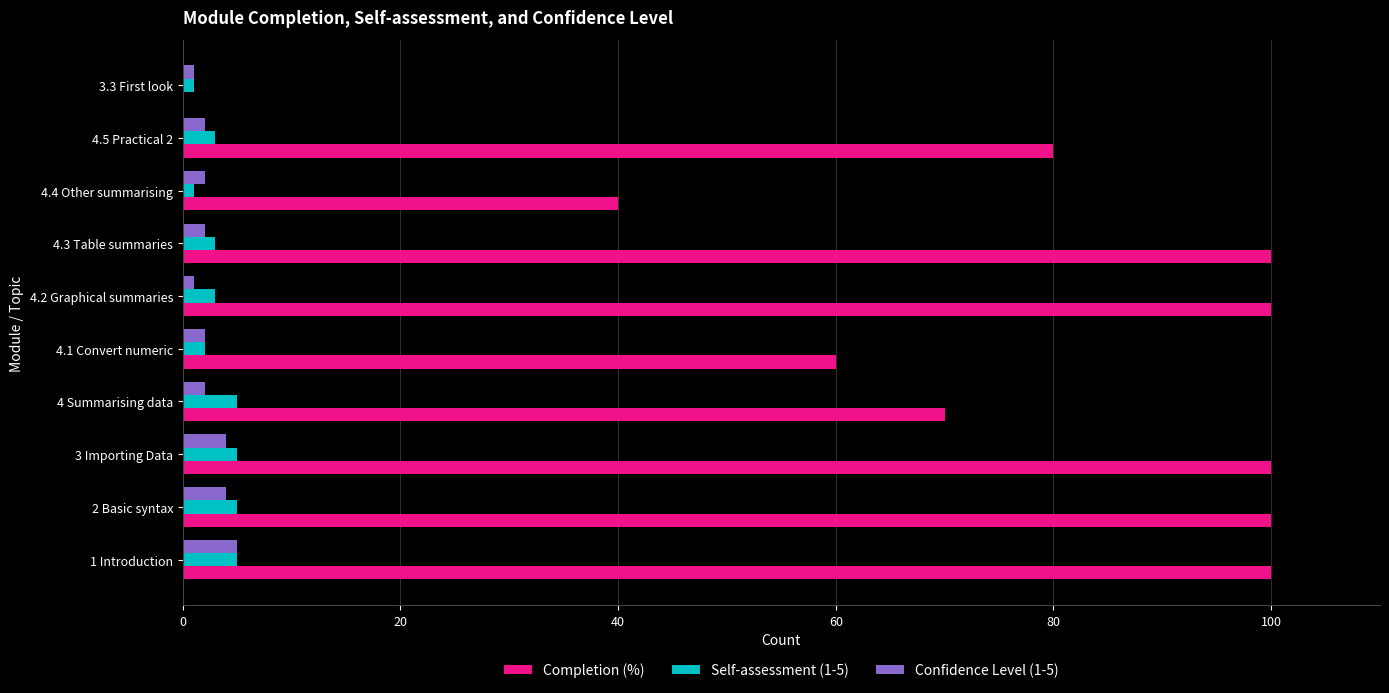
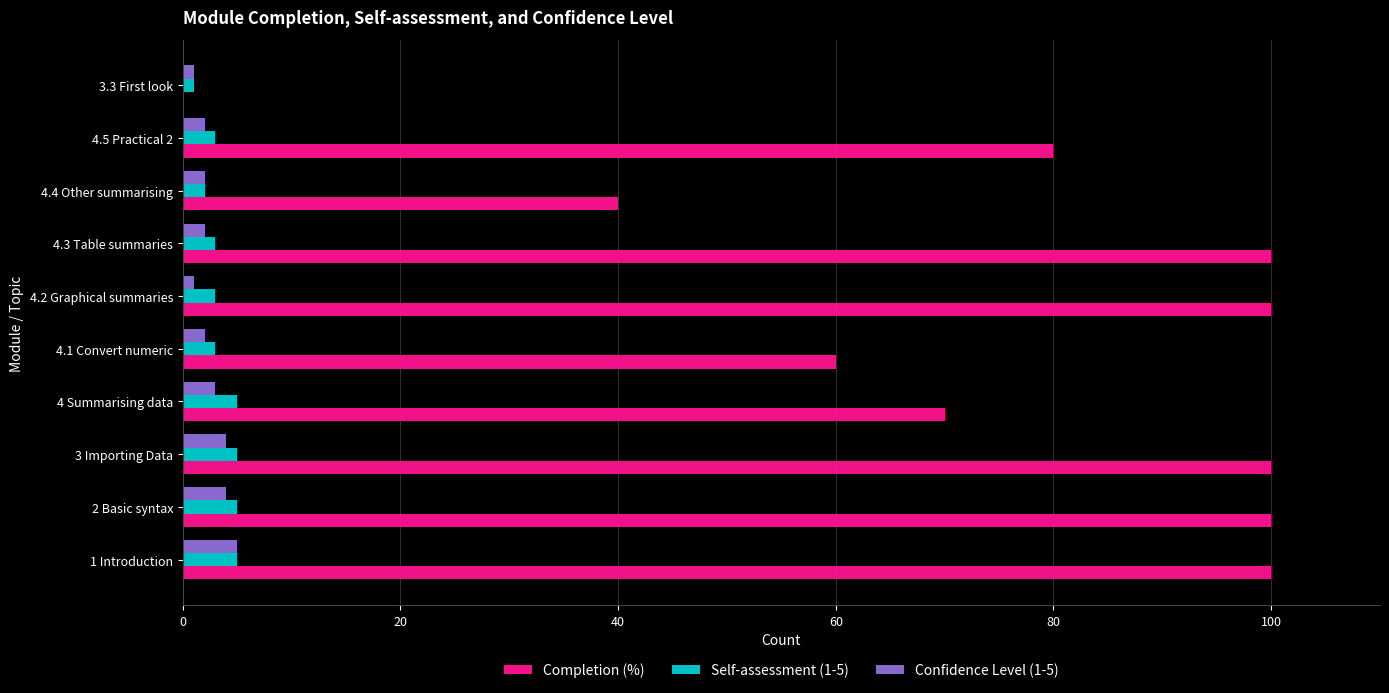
Self-assessment (1-5), 4.4 Other summarising: 1 -> 2
Self-assessment (1-5), 4.1 Convert numeric: 2 -> 3
Confidence Level (1-5), 4 Summarising data: 2 -> 3
